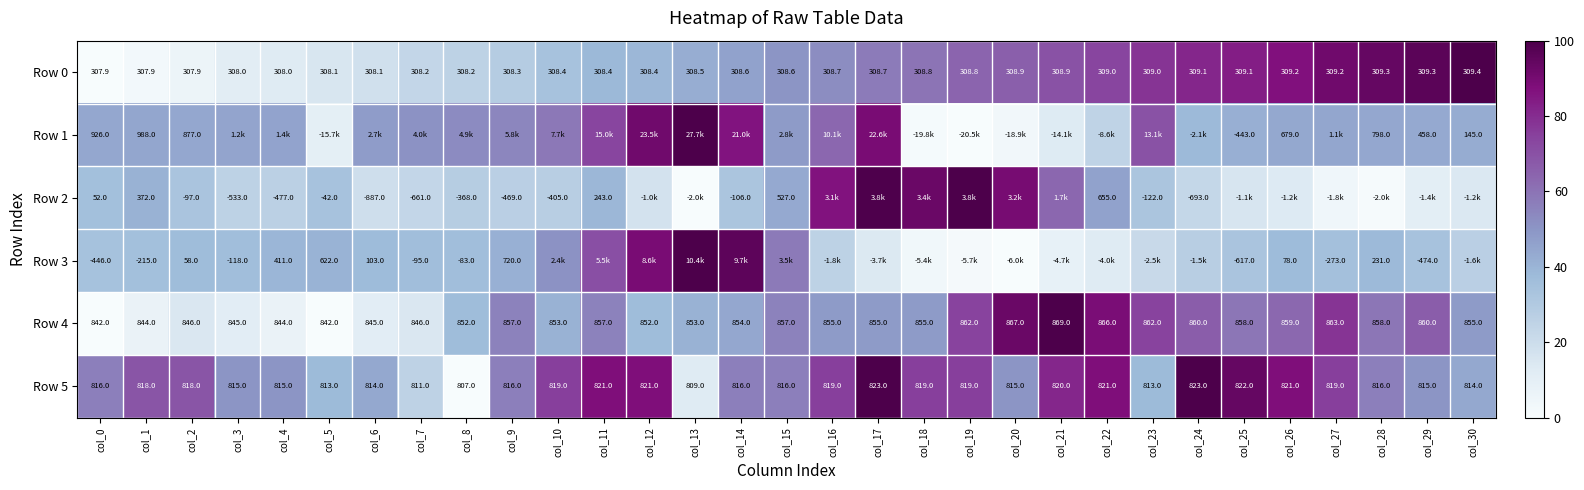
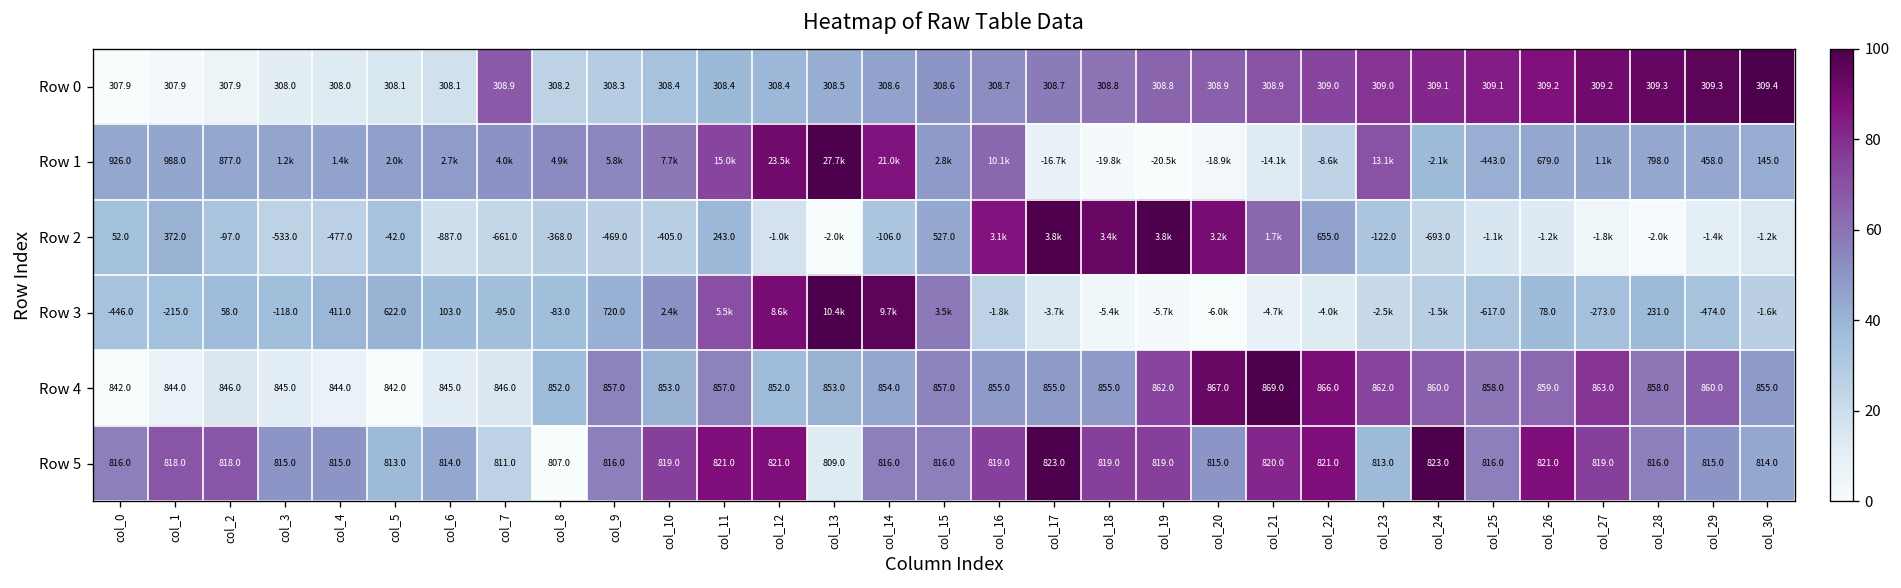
Row 0, col_7: 308.2 -> 308.9
Row 1, col_5: -15.7k -> 2.0k
Row 1, col_17: 22.6k -> -16.7k
Row 5, col_25: 822.0 -> 816.0
